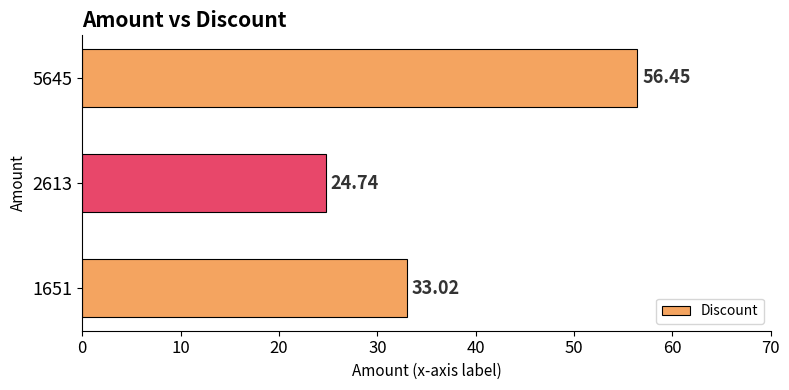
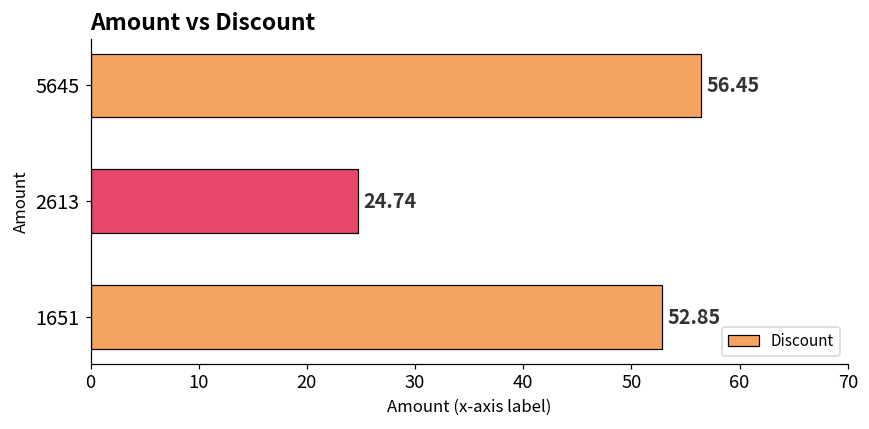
1651: 33.02 -> 52.85
